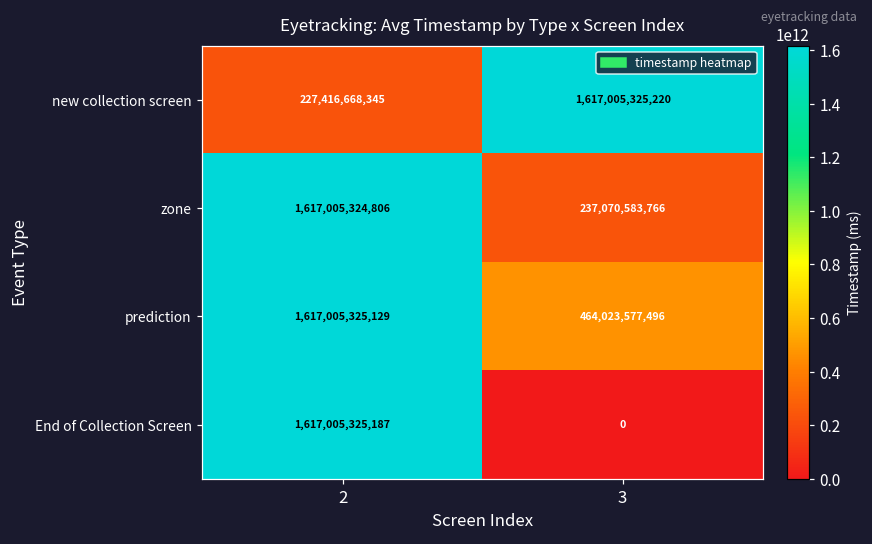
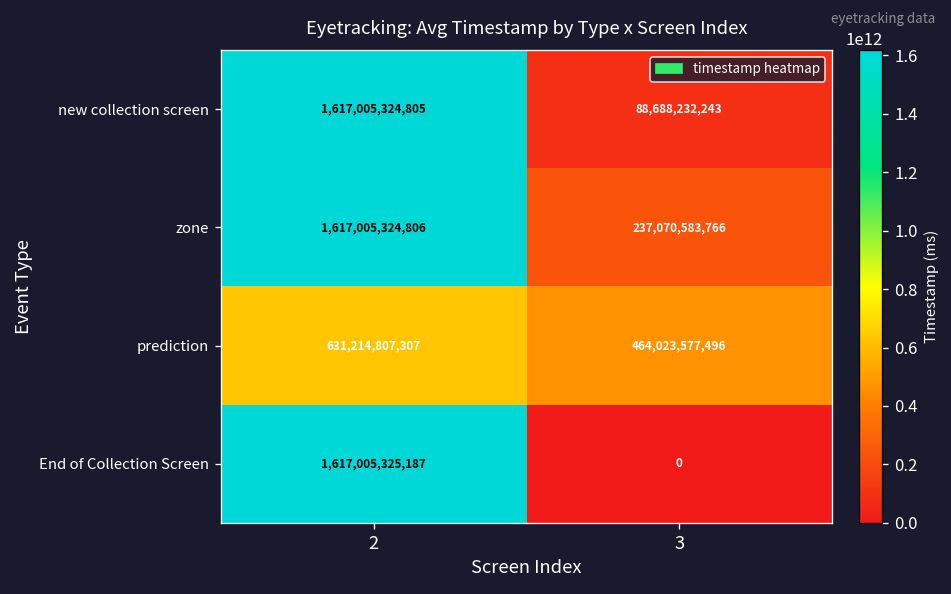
new collection screen, 2: 227,416,668,345 -> 1,617,005,324,805
new collection screen, 3: 1,617,005,325,220 -> 88,688,232,243
prediction, 2: 1,617,005,325,129 -> 631,214,807,307
